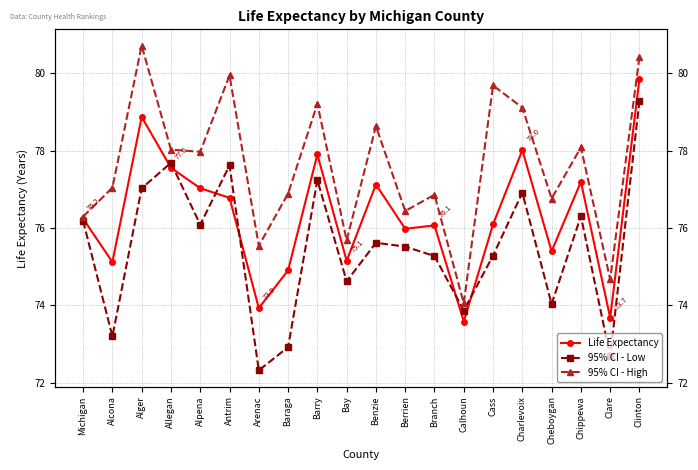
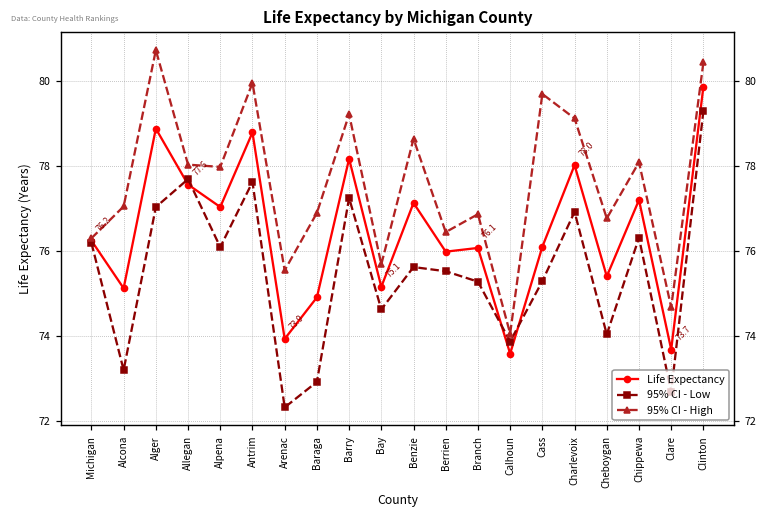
Life Expectancy, Antrim: 76.8 -> 78.8
Life Expectancy, Barry: 77.9 -> 78.2
